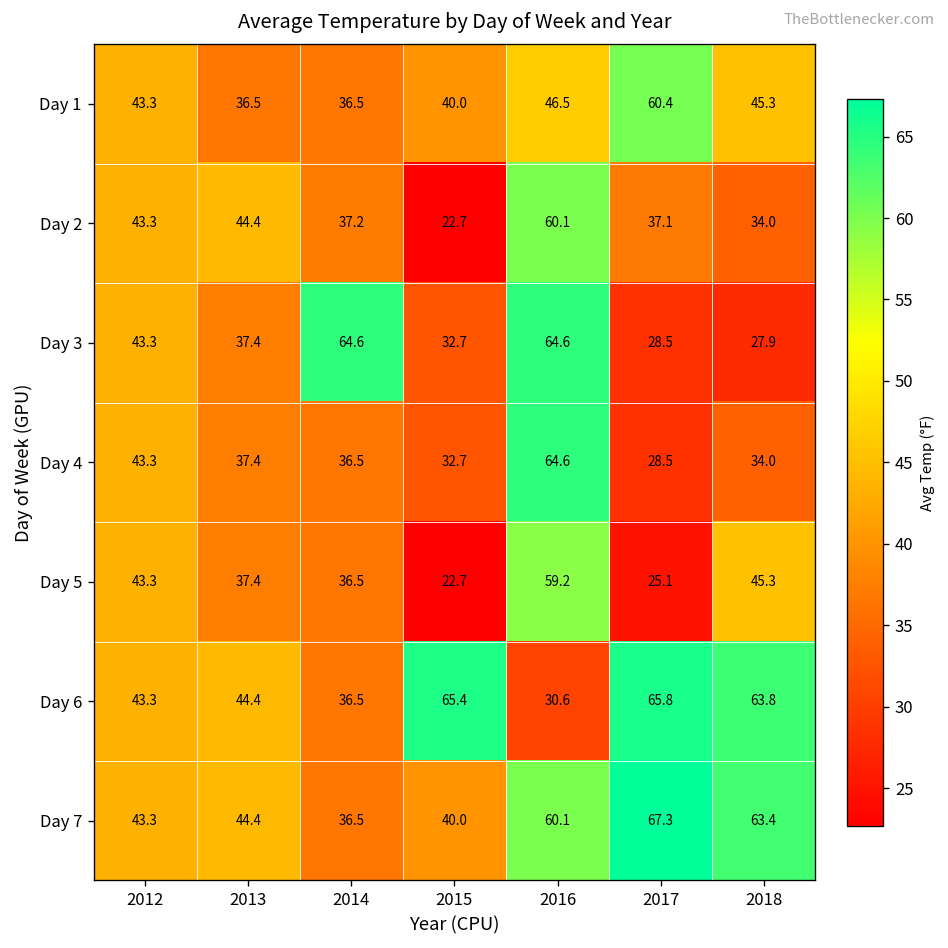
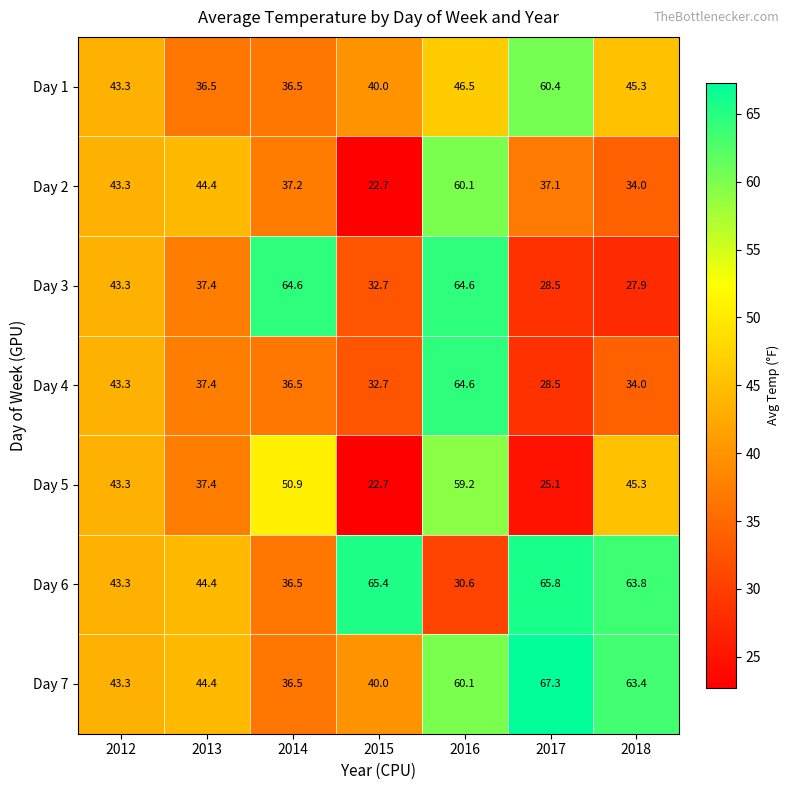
Day 5, 2014: 36.5 -> 50.9
